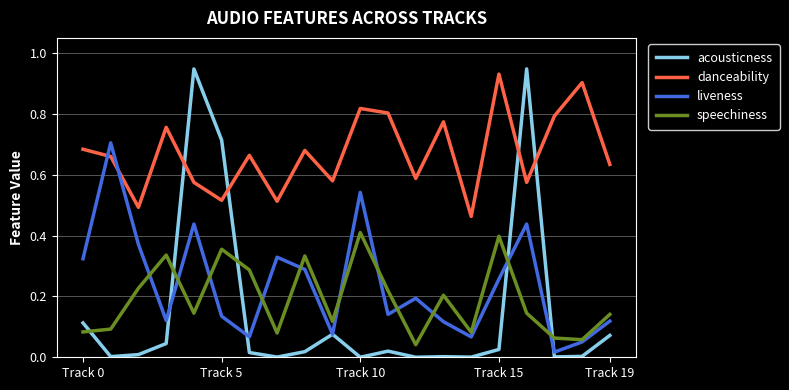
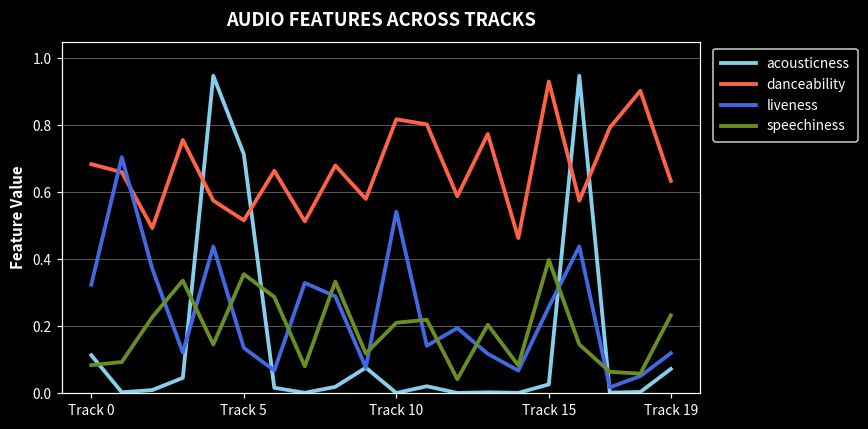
speechiness, Track 10: 0.41 -> 0.21
speechiness, Track 19: 0.14 -> 0.23
